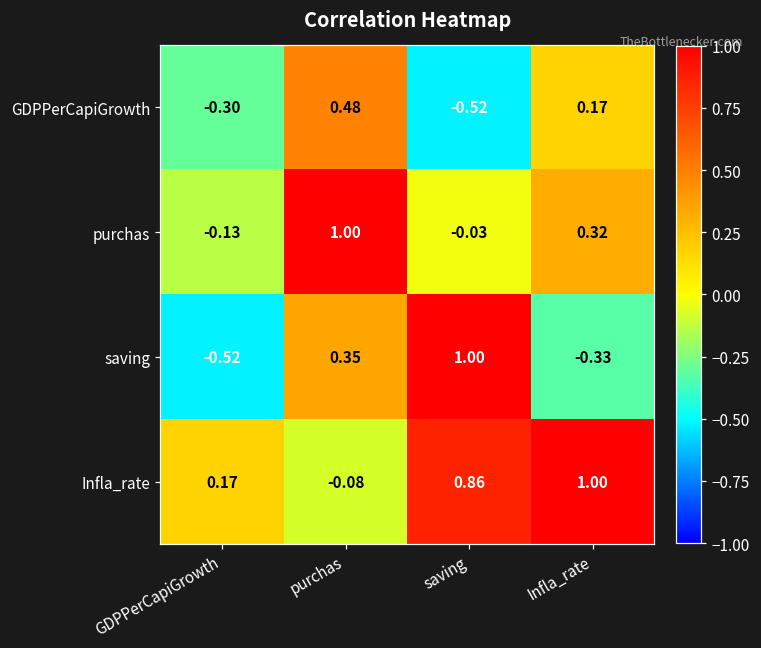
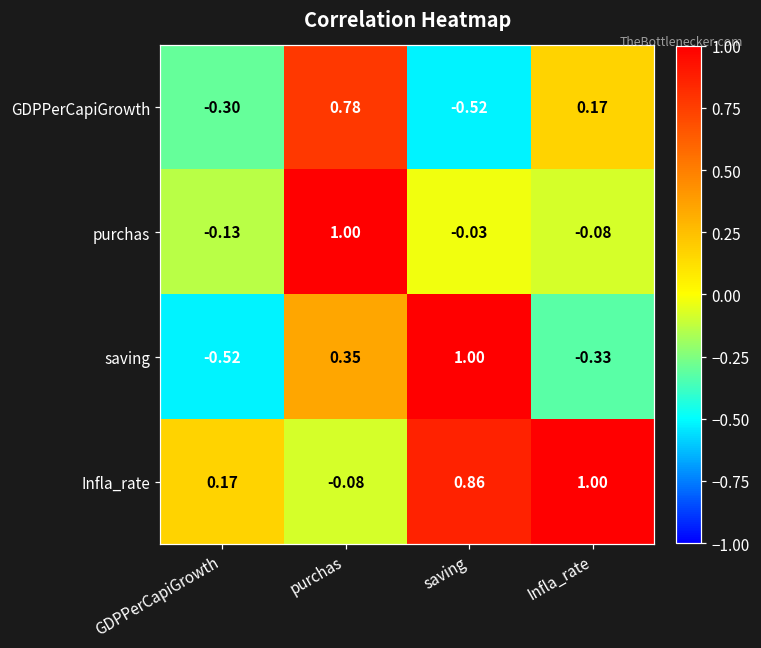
GDPPerCapiGrowth, purchas: 0.48 -> 0.78
purchas, Infla_rate: 0.32 -> -0.08
